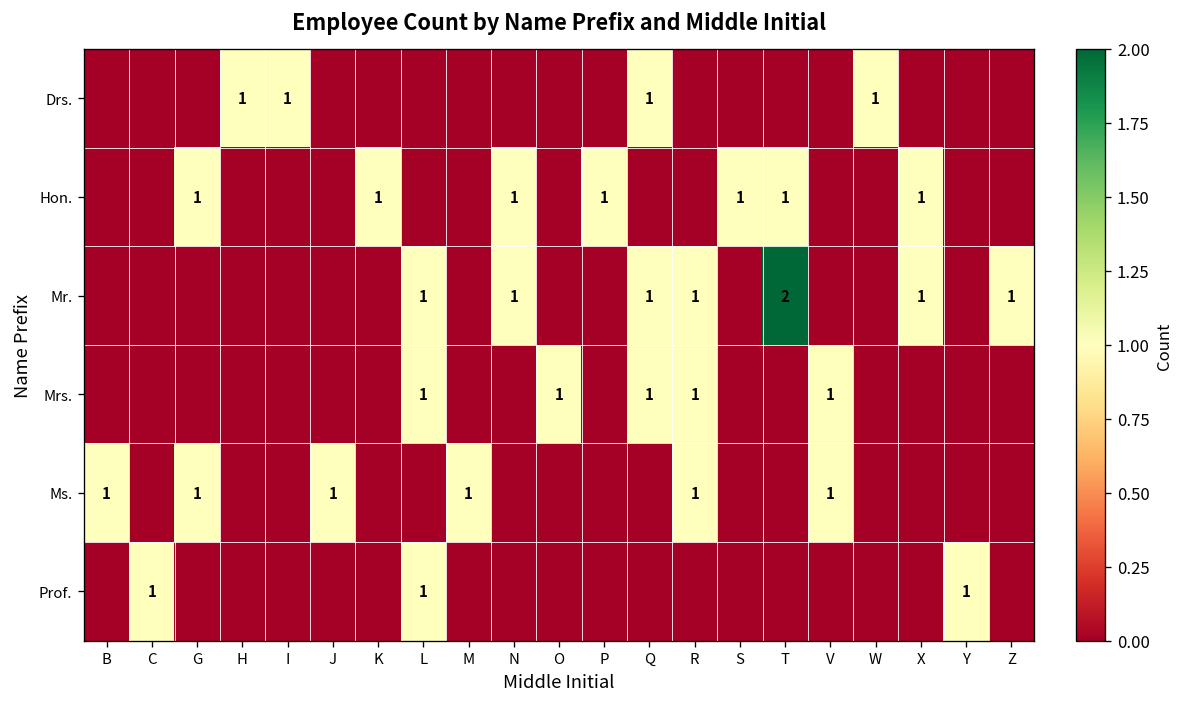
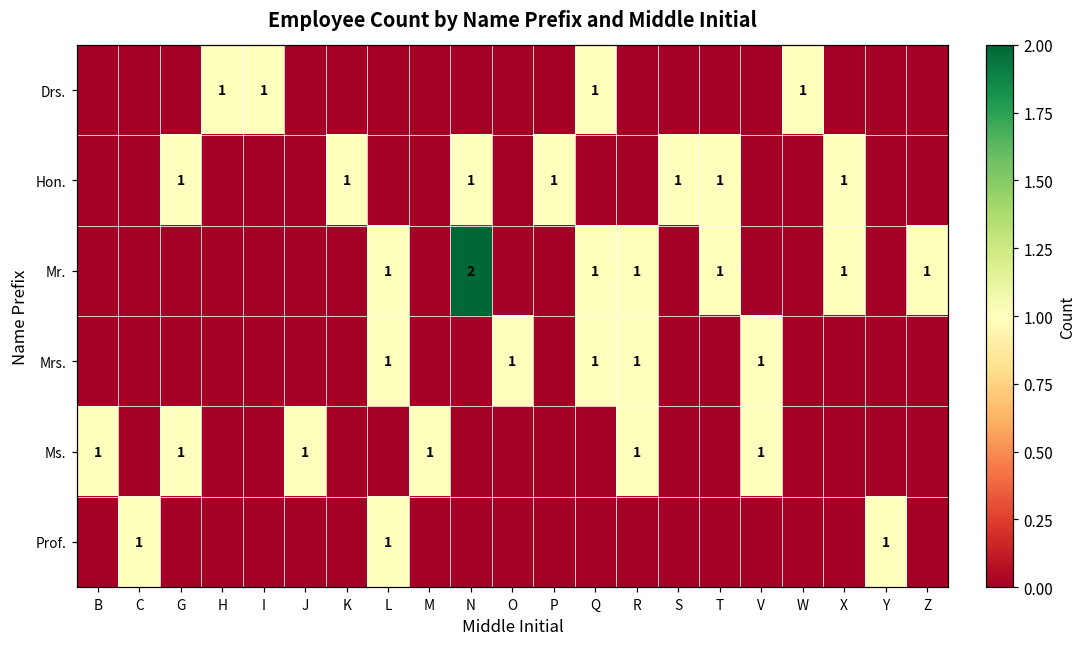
Mr., N: 1 -> 2
Mr., T: 2 -> 1
